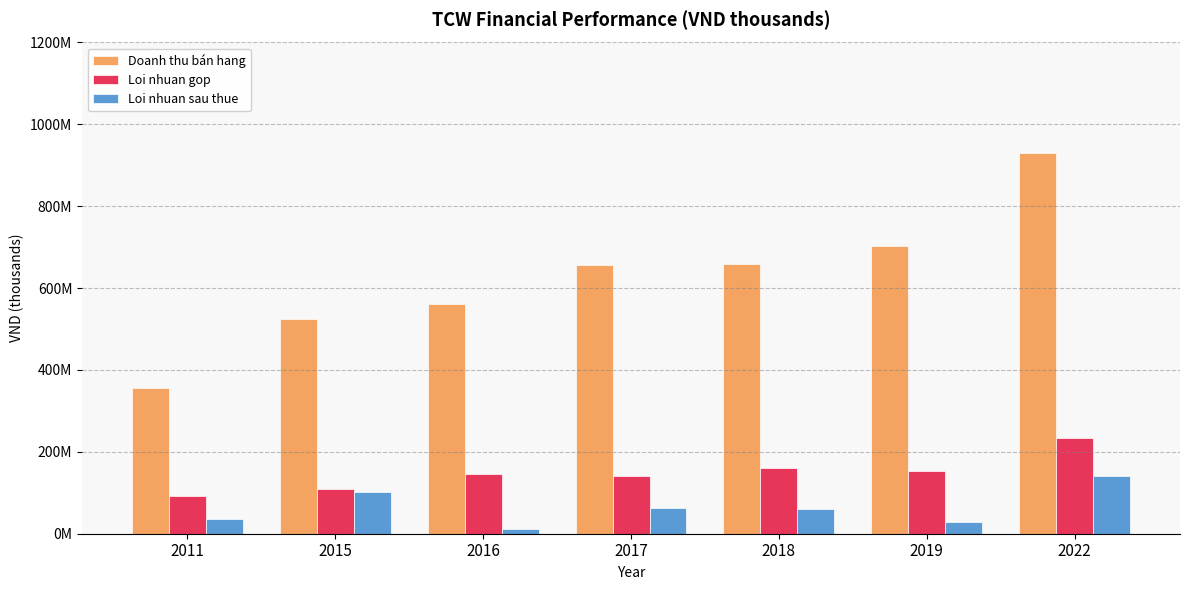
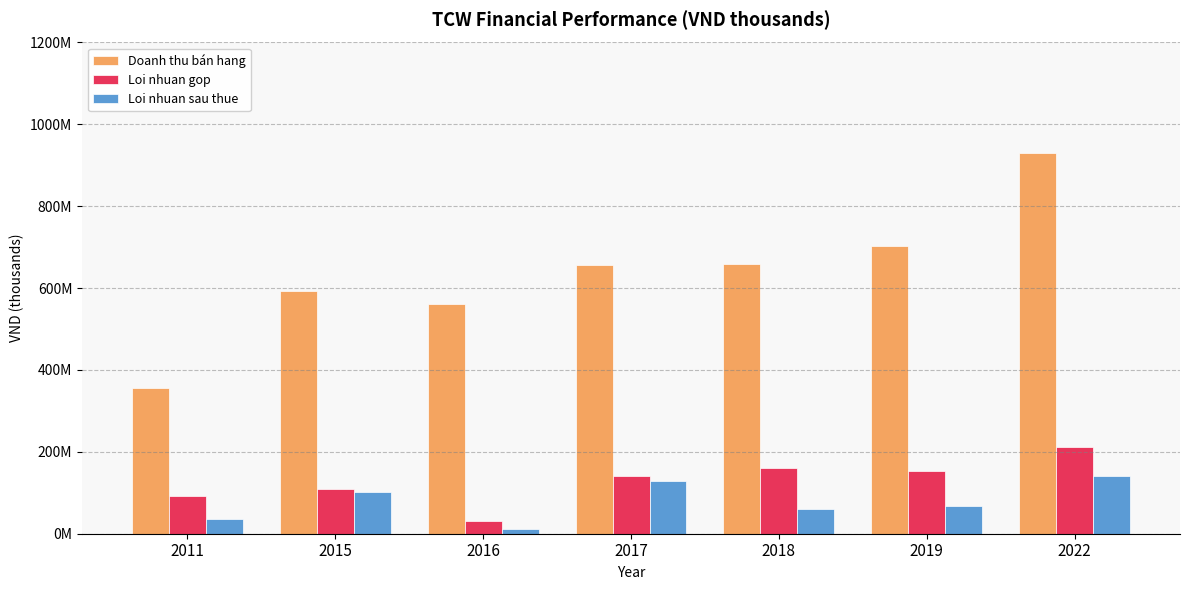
Doanh thu bán hang, 2015: 520000000 -> 590000000
Loi nhuan gop, 2016: 140000000 -> 30000000
Loi nhuan sau thue, 2017: 60000000 -> 130000000
Loi nhuan sau thue, 2019: 30000000 -> 70000000
Loi nhuan gop, 2022: 230000000 -> 210000000
